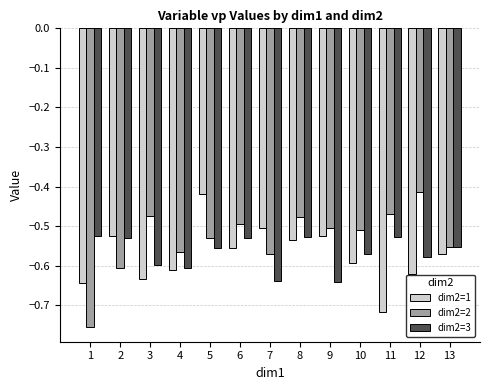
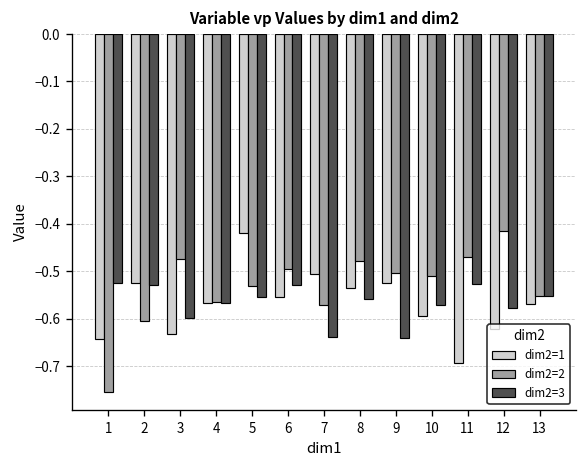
dim2=1, 4: -0.61 -> -0.57
dim2=3, 4: -0.60 -> -0.57
dim2=3, 8: -0.53 -> -0.56
dim2=1, 11: -0.72 -> -0.69
